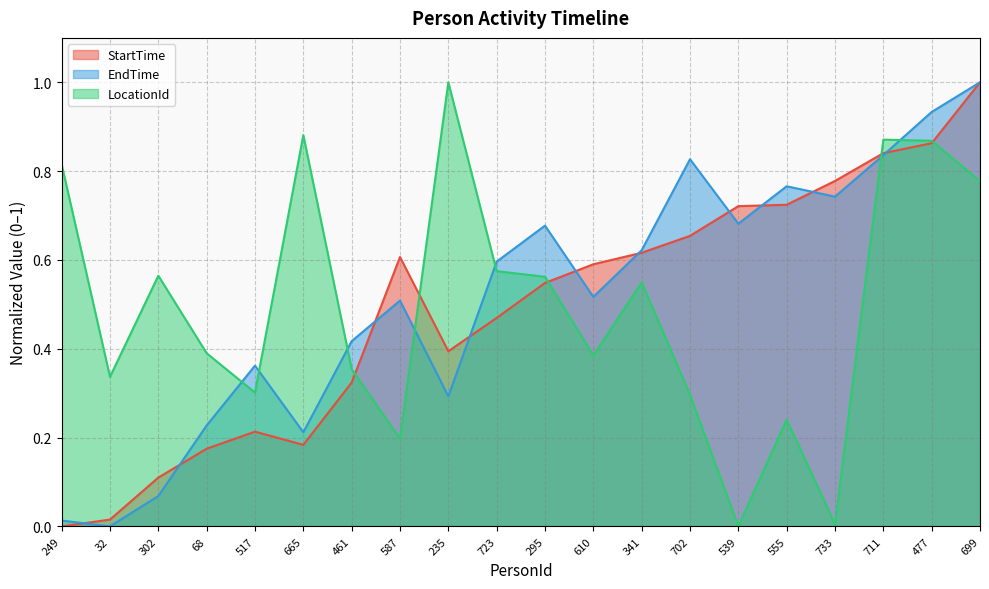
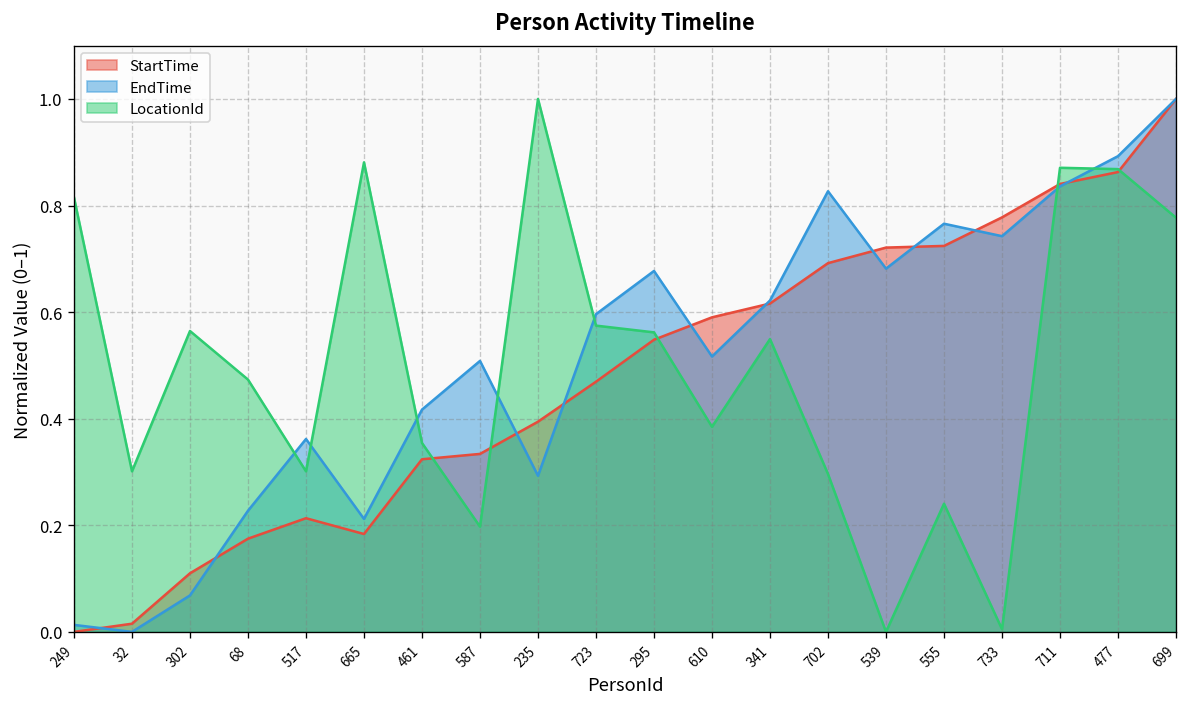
LocationId, 32: 0.34 -> 0.30
LocationId, 68: 0.39 -> 0.47
StartTime, 587: 0.61 -> 0.33
StartTime, 702: 0.65 -> 0.69
EndTime, 477: 0.93 -> 0.89
